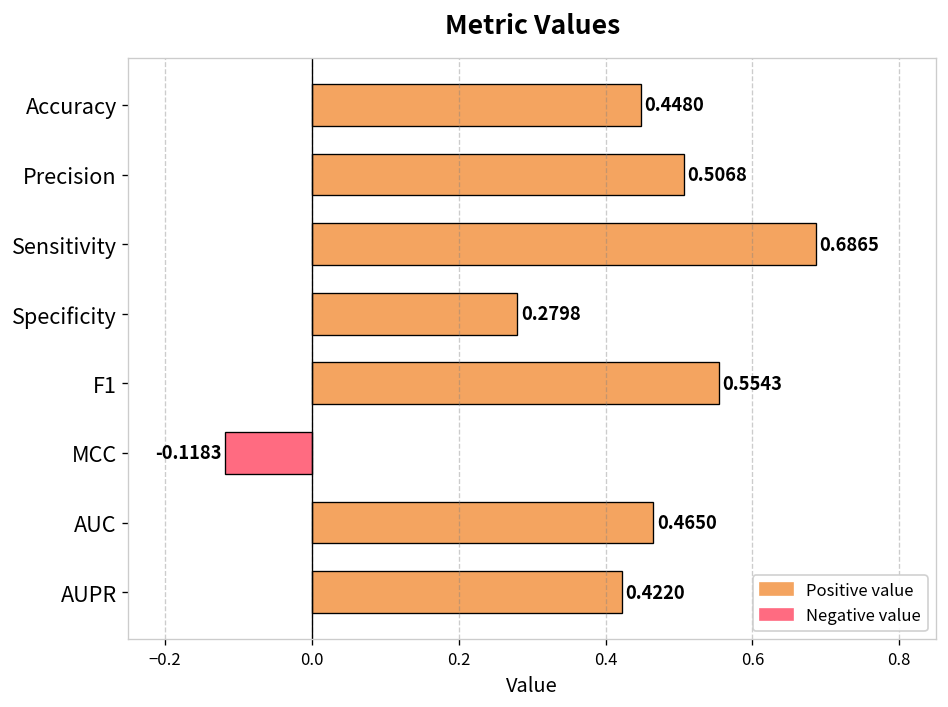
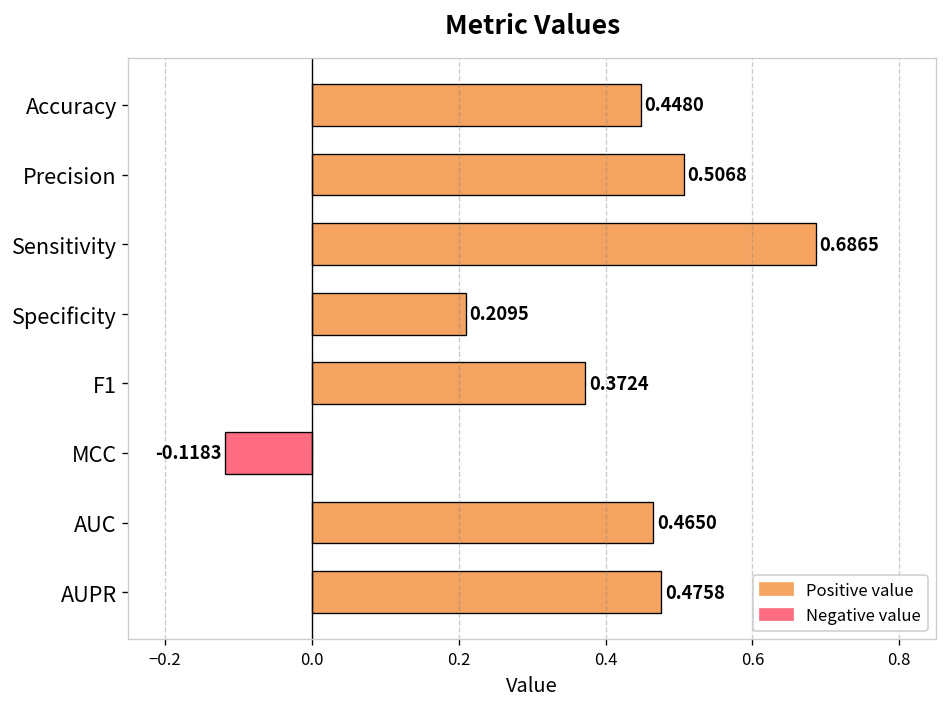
Specificity: 0.2798 -> 0.2095
F1: 0.5543 -> 0.3724
AUPR: 0.4220 -> 0.4758
